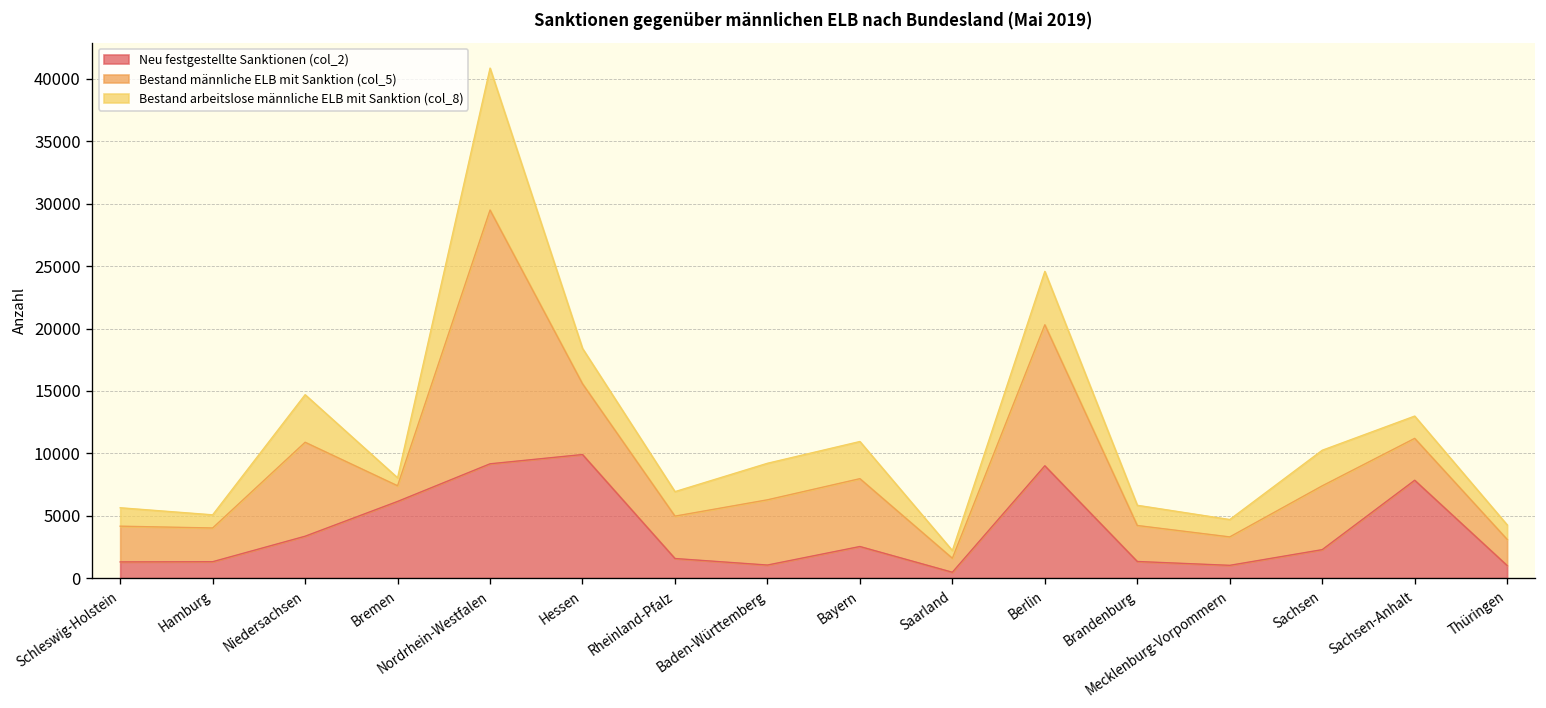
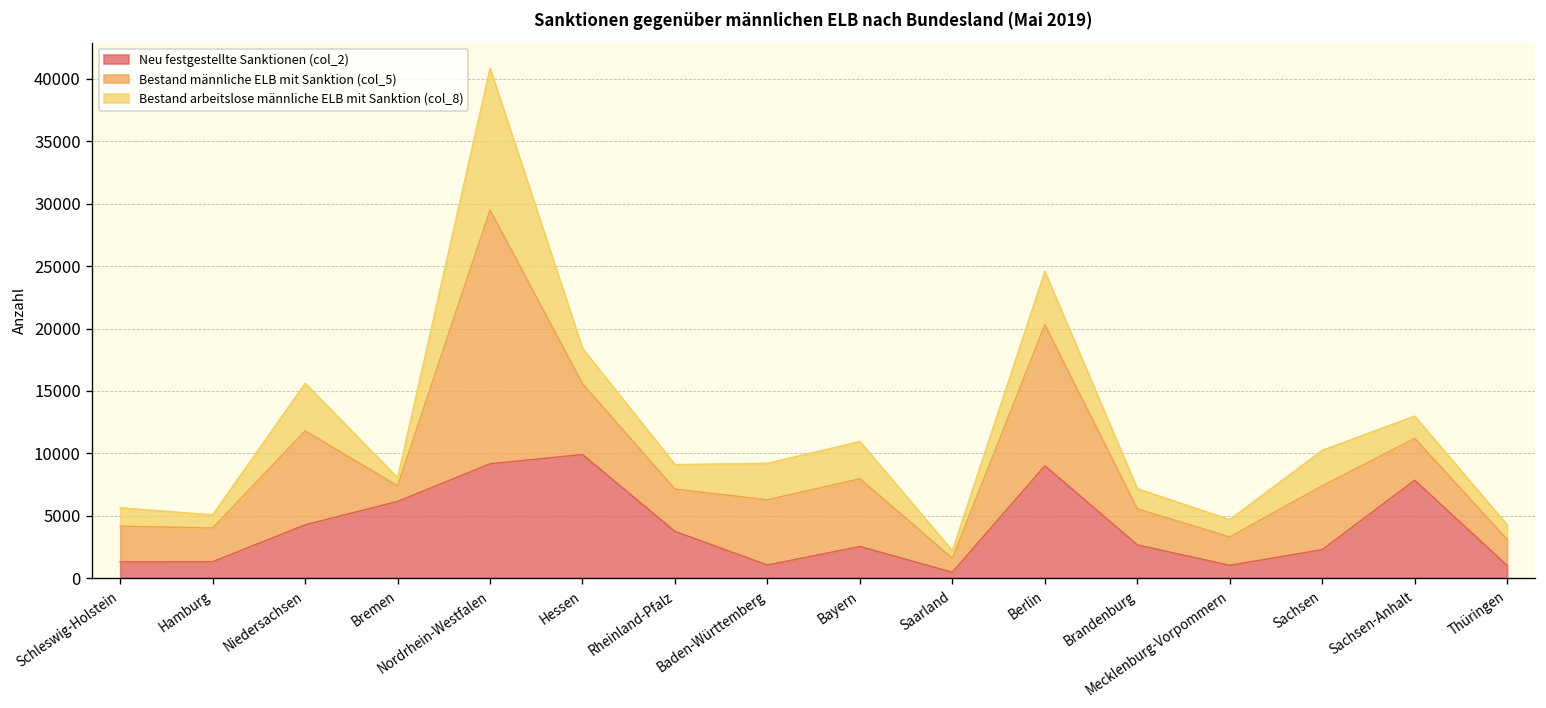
Neu festgestellte Sanktionen (col_2), Niedersachsen: 3400 -> 4300
Neu festgestellte Sanktionen (col_2), Rheinland-Pfalz: 1600 -> 3700
Neu festgestellte Sanktionen (col_2), Brandenburg: 1300 -> 2700
